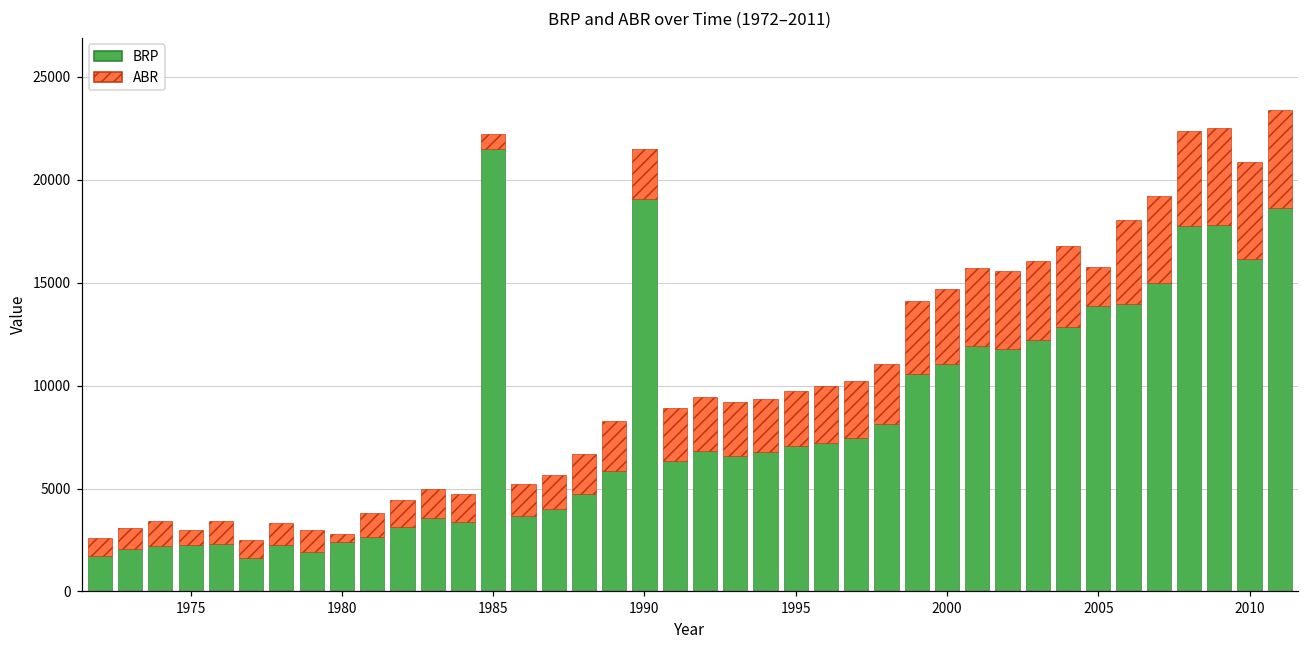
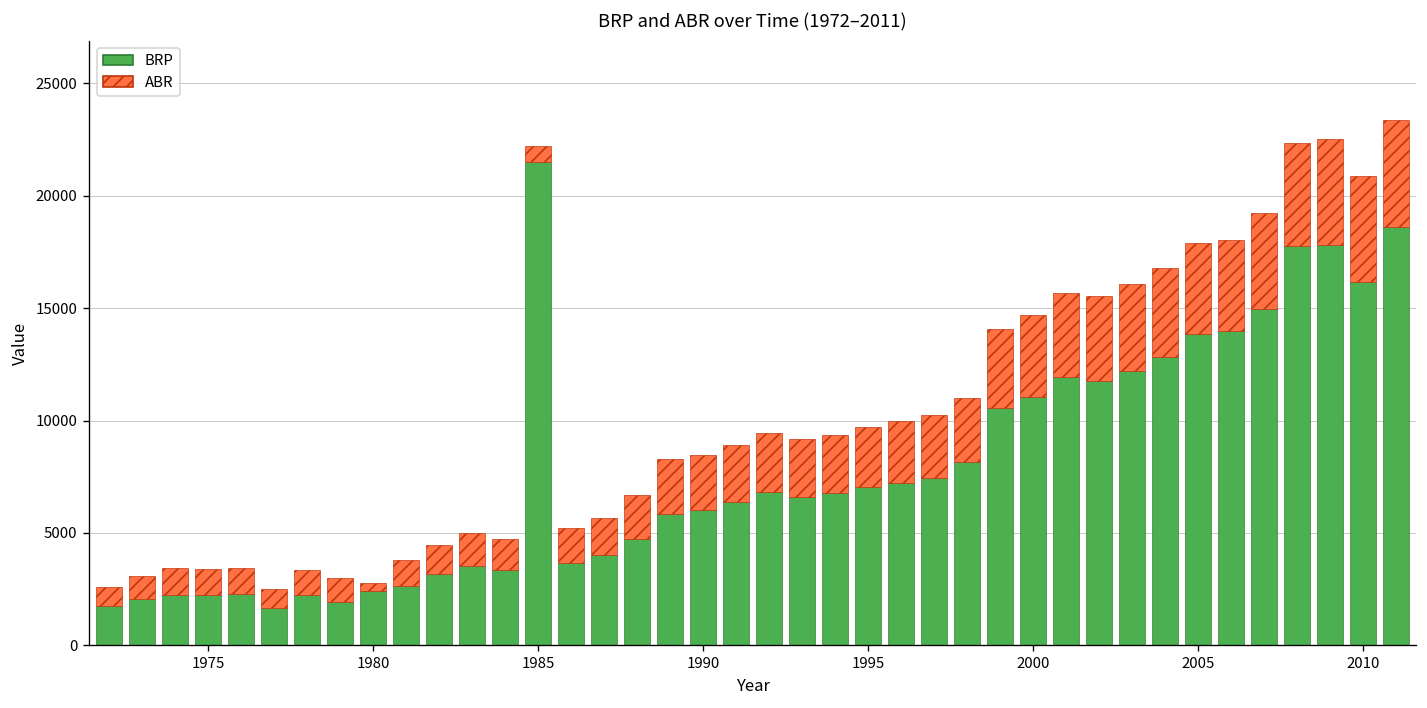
ABR, 1975: 700 -> 1200
BRP, 1990: 19000 -> 6000
ABR, 2005: 1900 -> 4100
